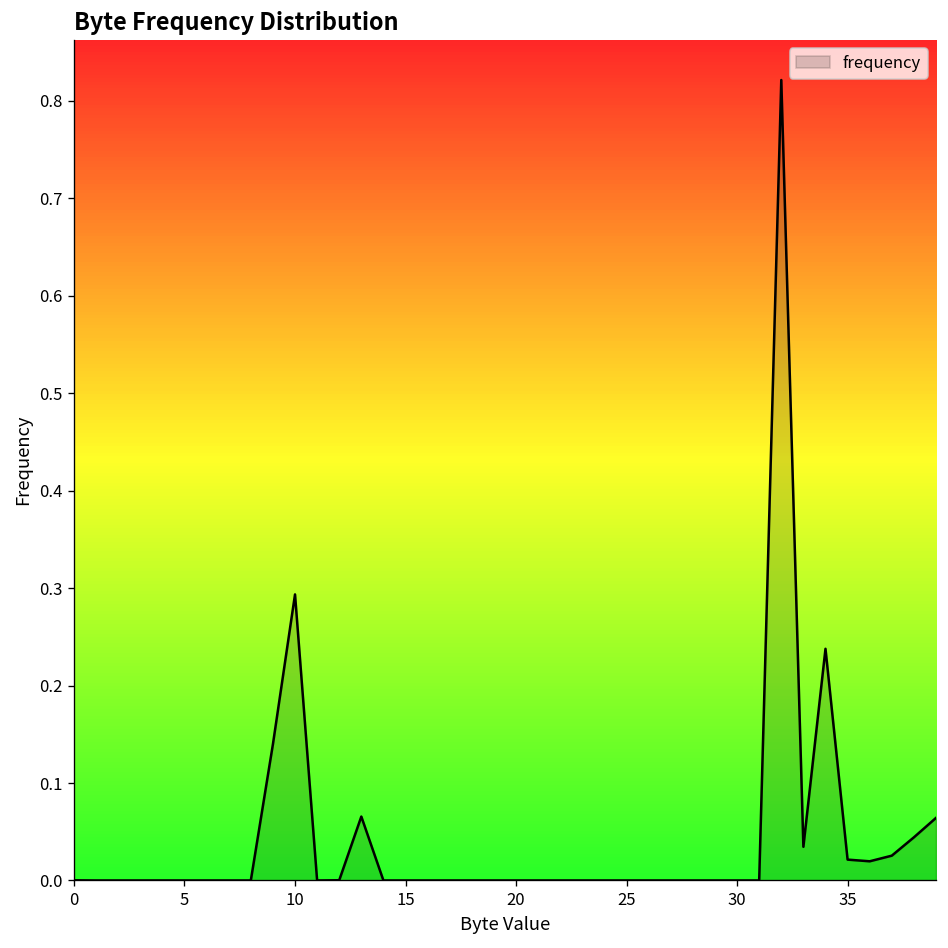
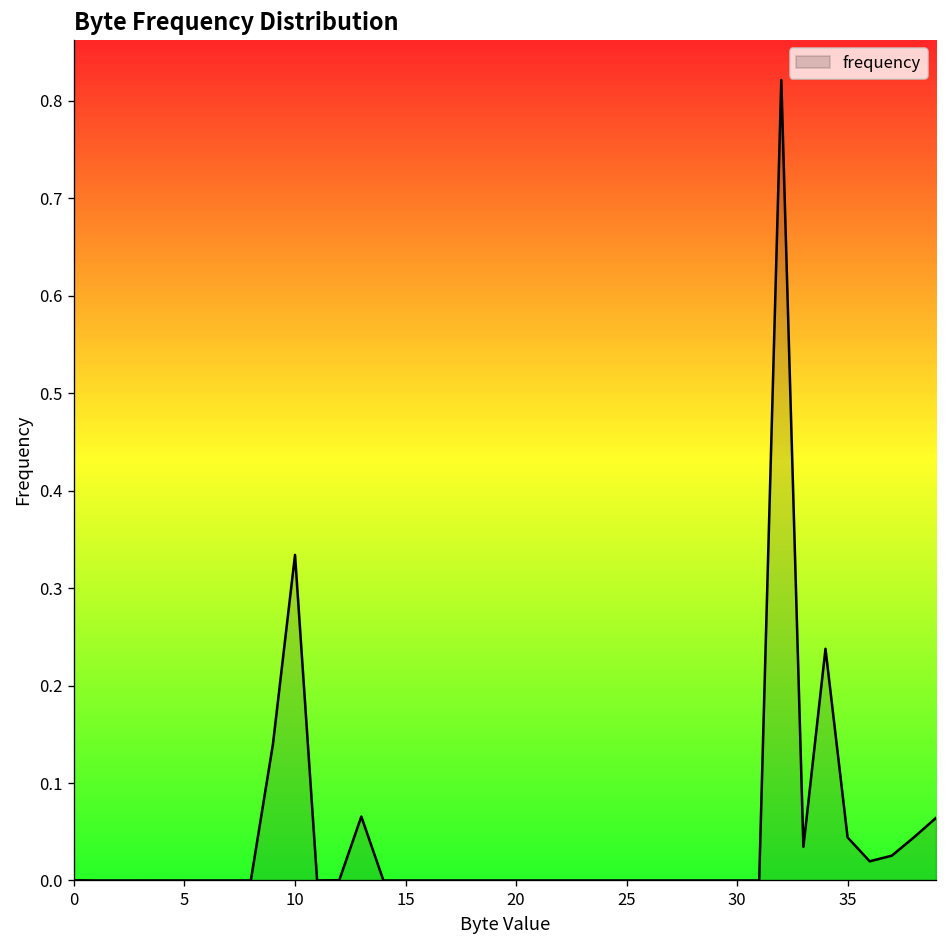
10: 0.29 -> 0.33
35: 0.02 -> 0.04
